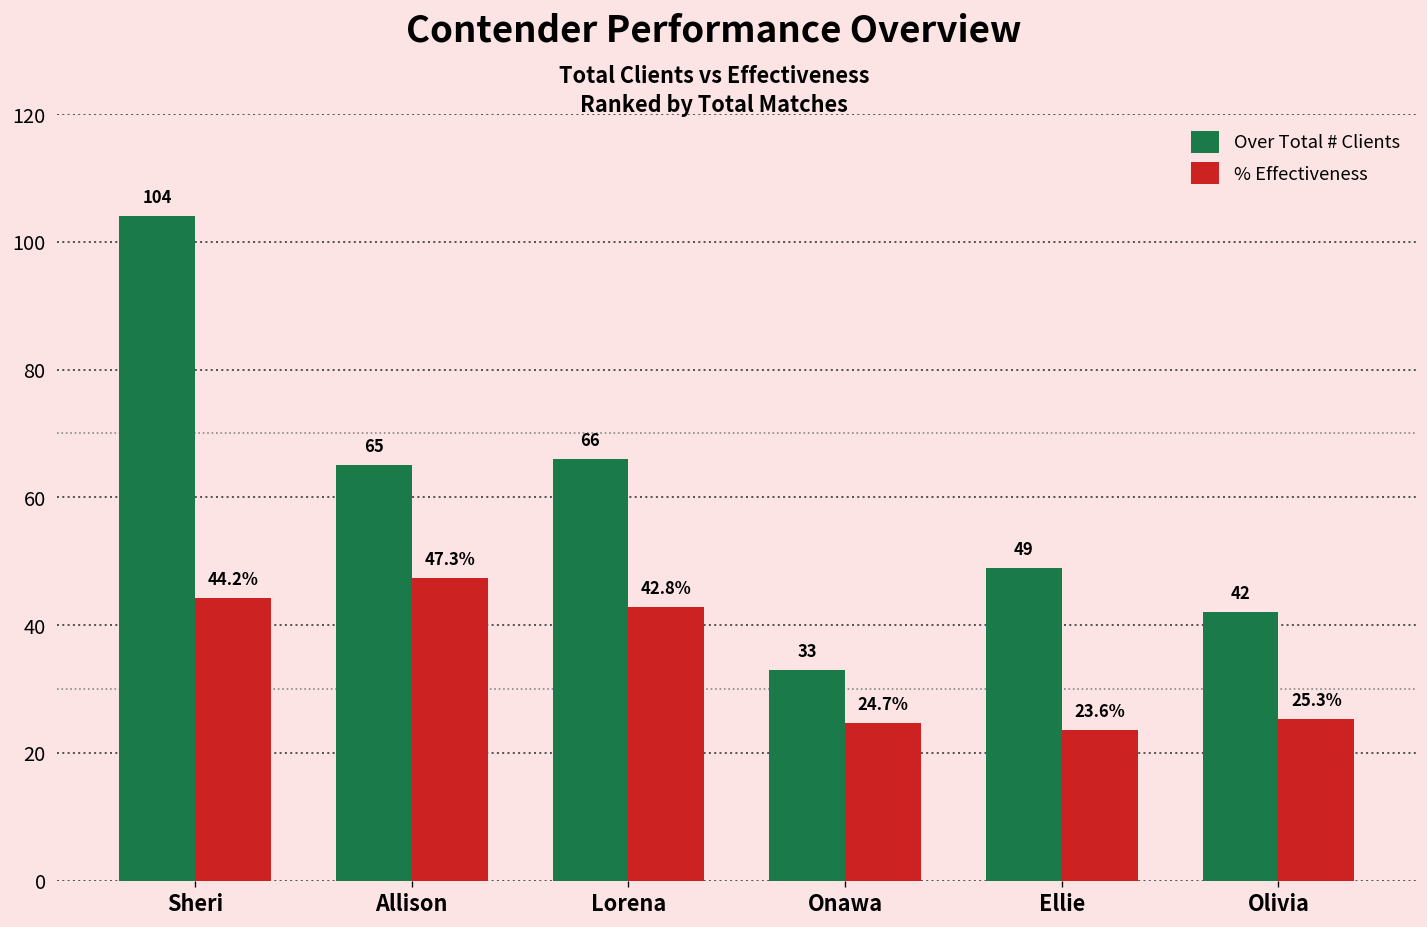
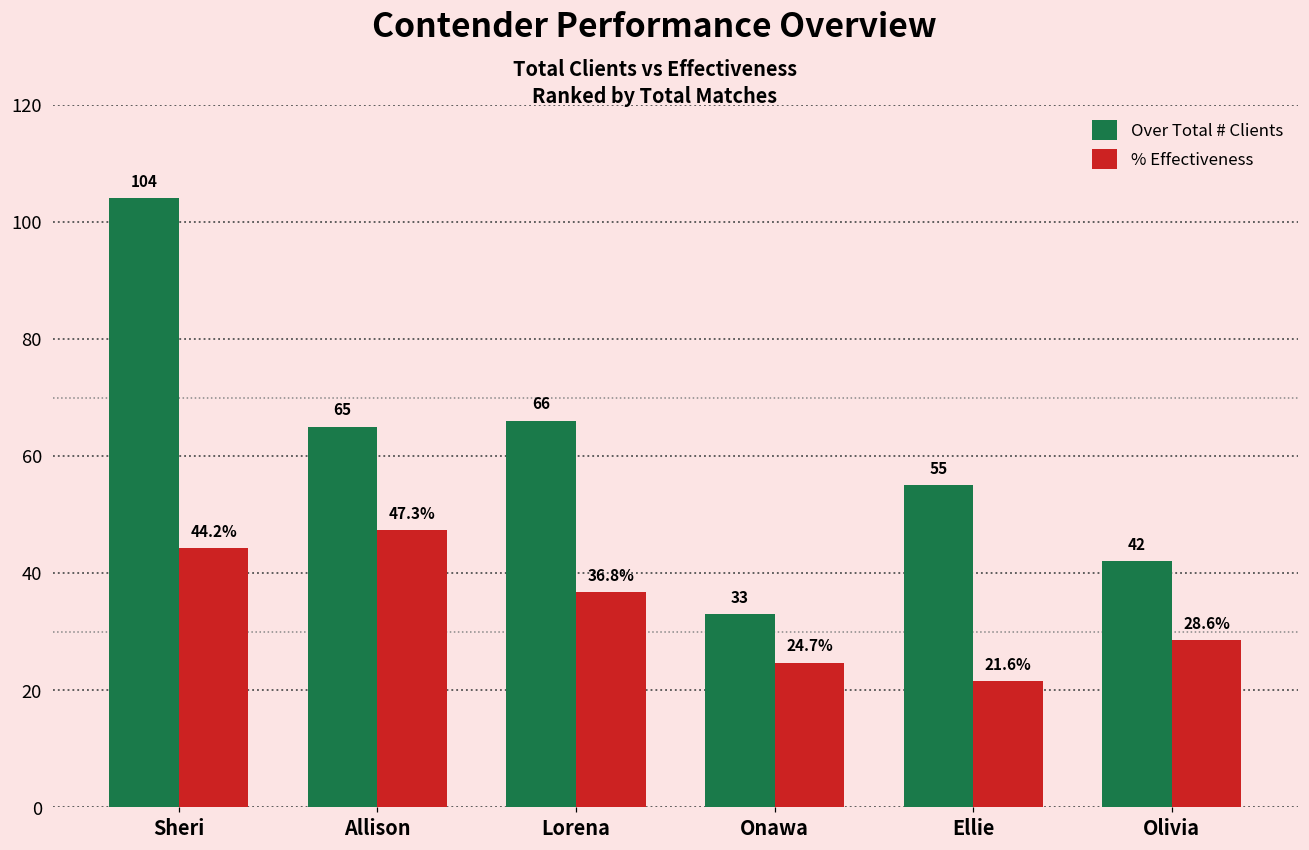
% Effectiveness, Lorena: 42.8% -> 36.8%
Over Total # Clients, Ellie: 49 -> 55
% Effectiveness, Ellie: 23.6% -> 21.6%
% Effectiveness, Olivia: 25.3% -> 28.6%
